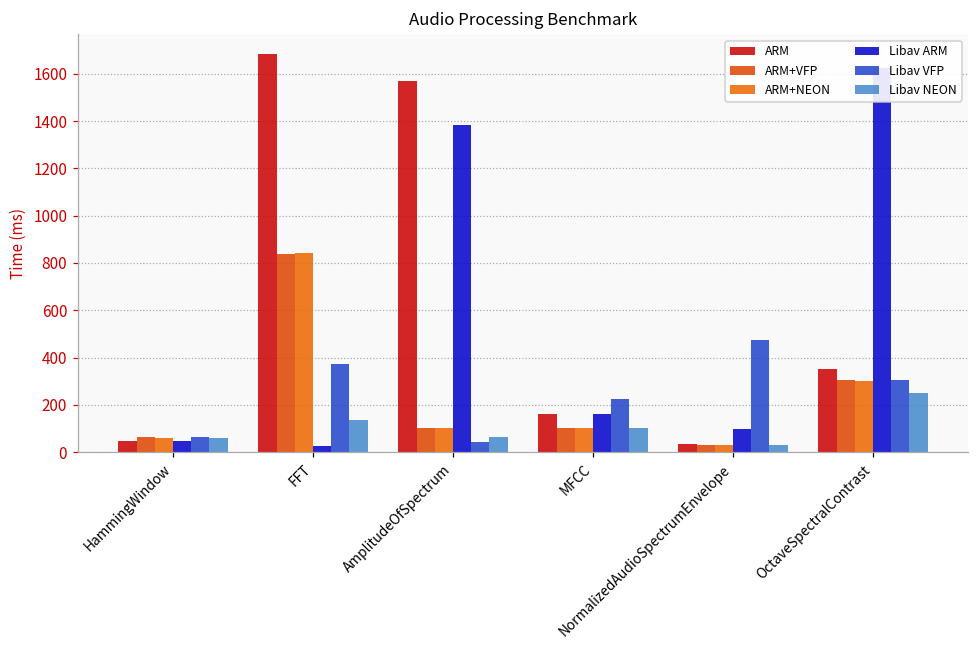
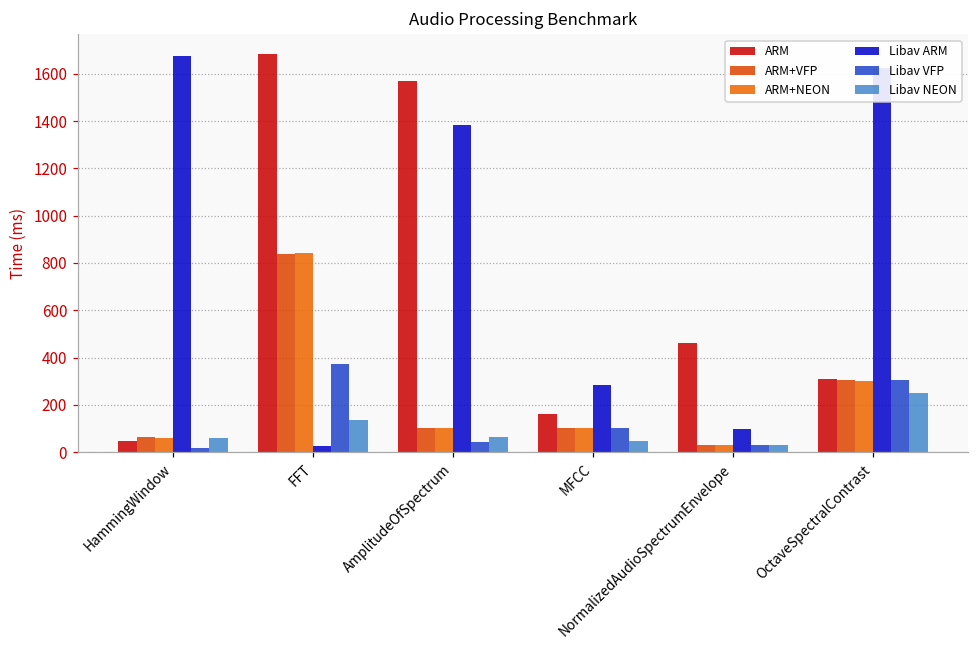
Libav ARM, HammingWindow: 50 -> 1670
Libav VFP, HammingWindow: 60 -> 20
Libav ARM, MFCC: 160 -> 280
Libav VFP, MFCC: 230 -> 100
Libav NEON, MFCC: 100 -> 40
ARM, NormalizedAudioSpectrumEnvelope: 30 -> 460
Libav VFP, NormalizedAudioSpectrumEnvelope: 470 -> 30
ARM, OctaveSpectralContrast: 350 -> 310
